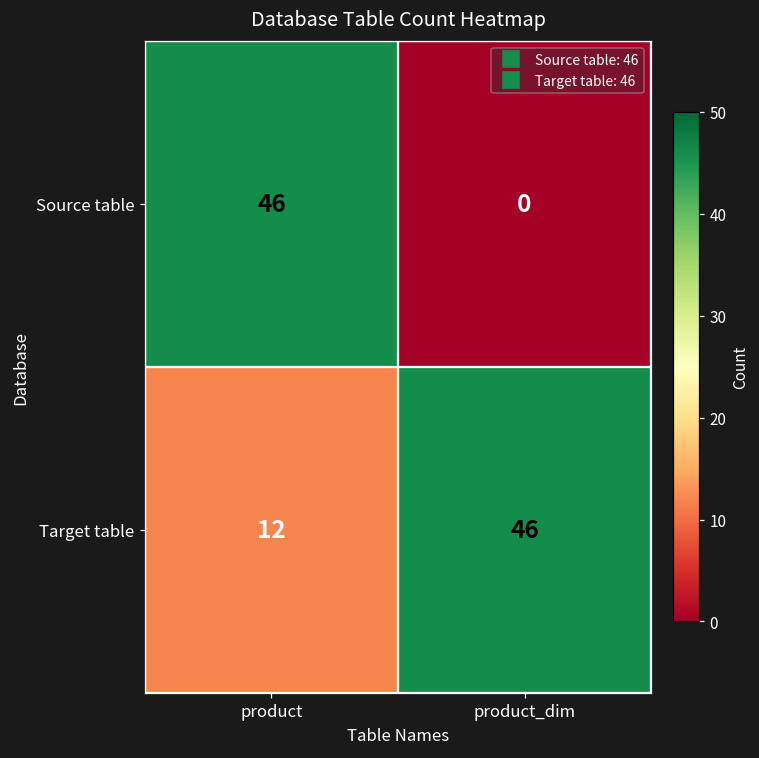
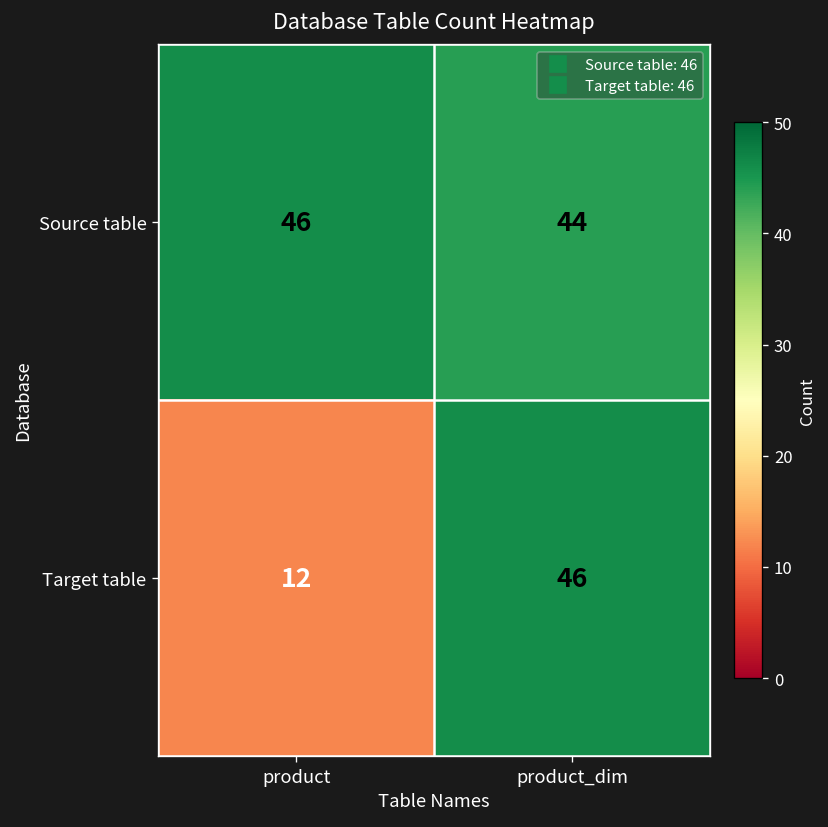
Source table, product_dim: 0 -> 44
